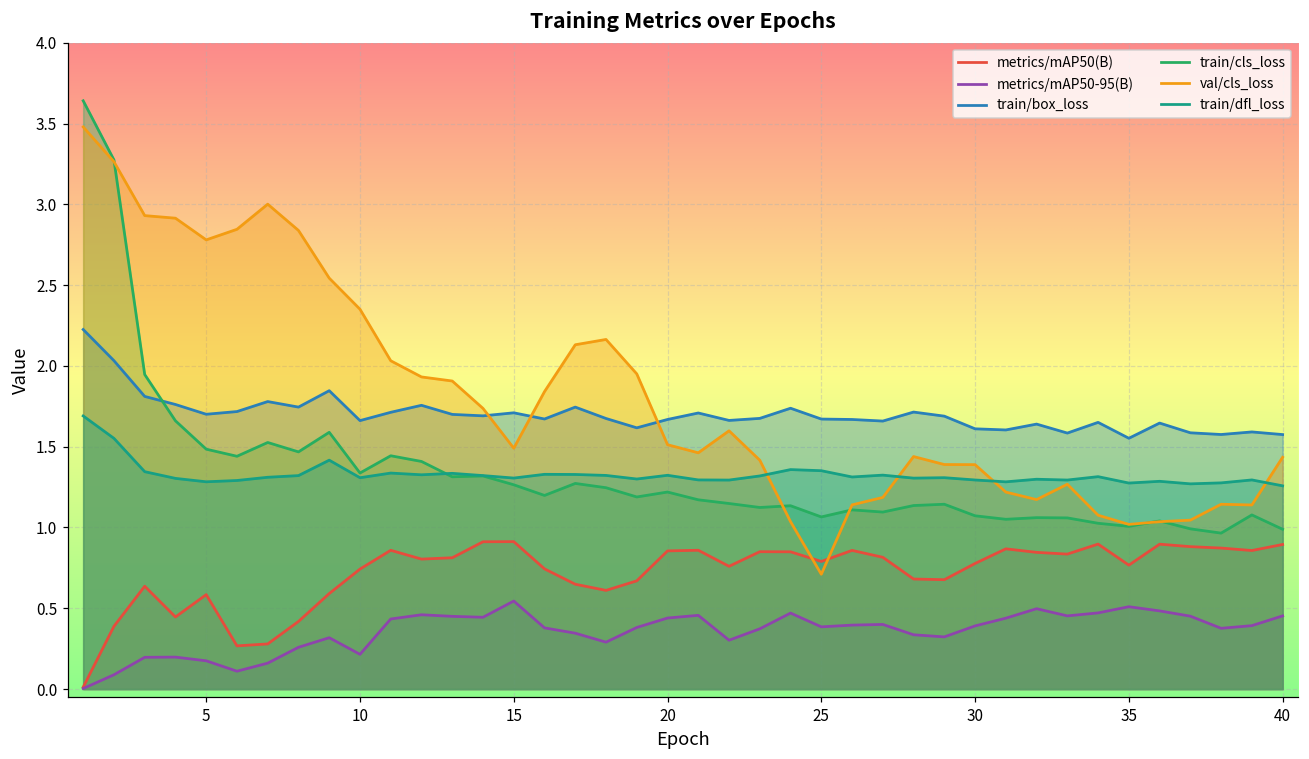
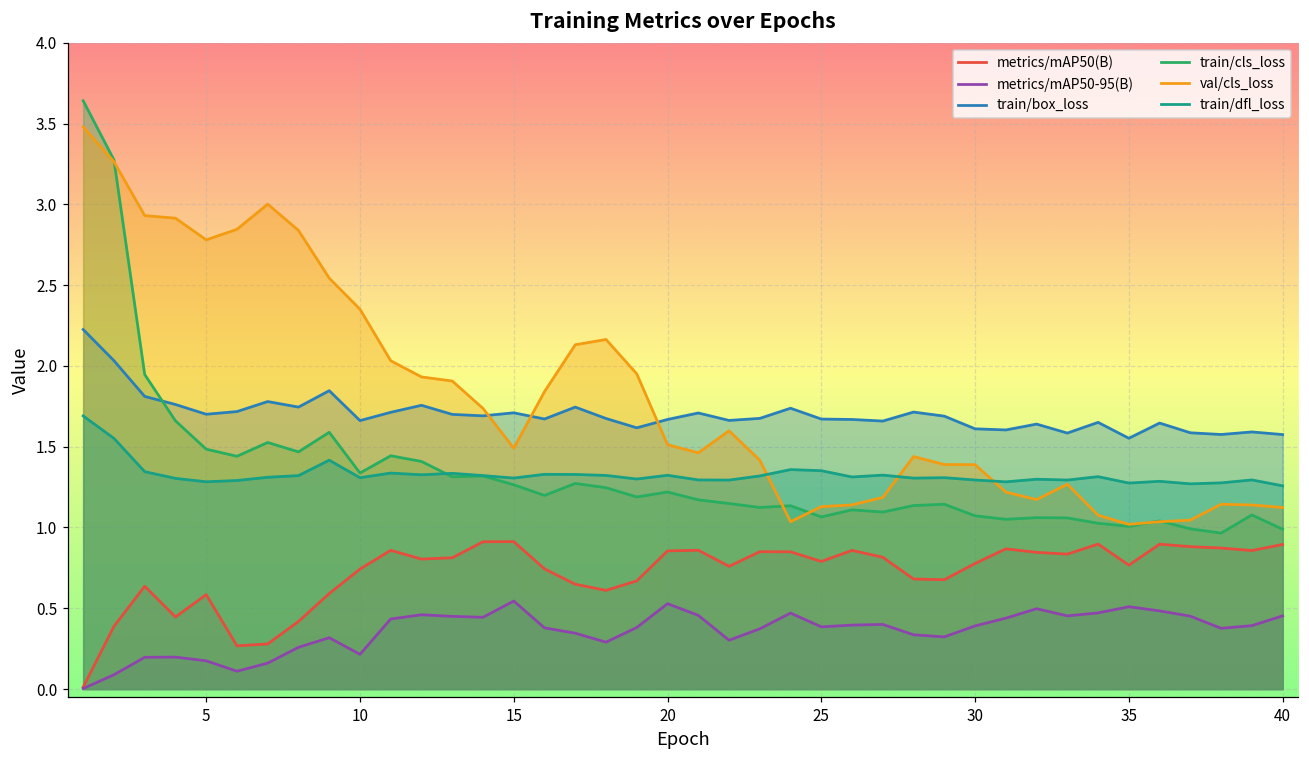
metrics/mAP50-95(B), 20: 0.44 -> 0.53
val/cls_loss, 25: 0.71 -> 1.13
val/cls_loss, 40: 1.43 -> 1.12
